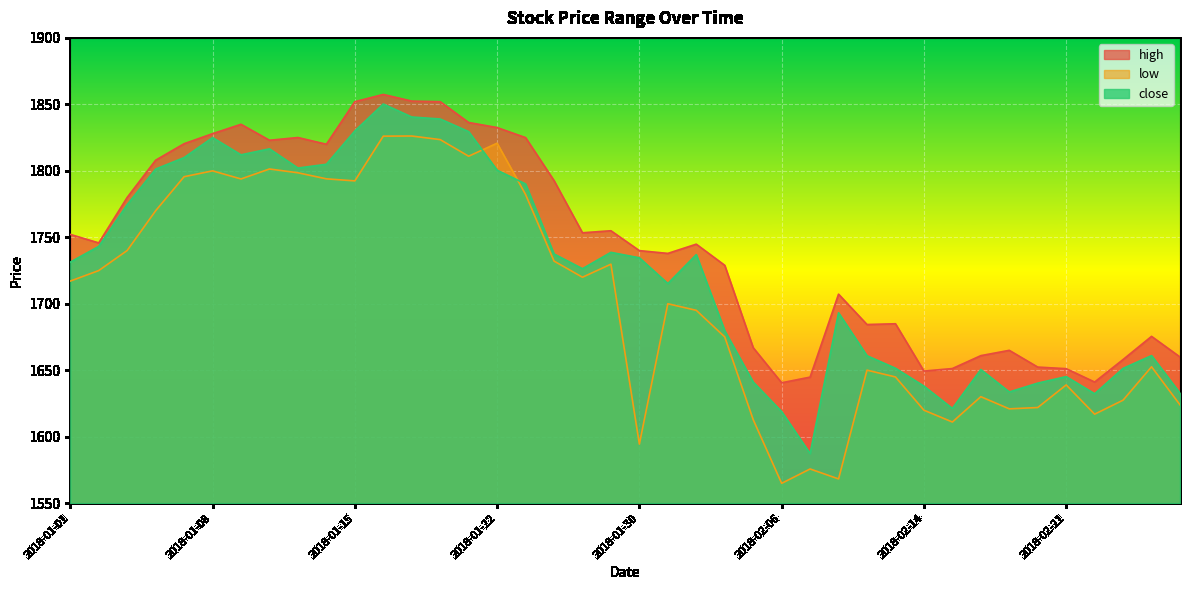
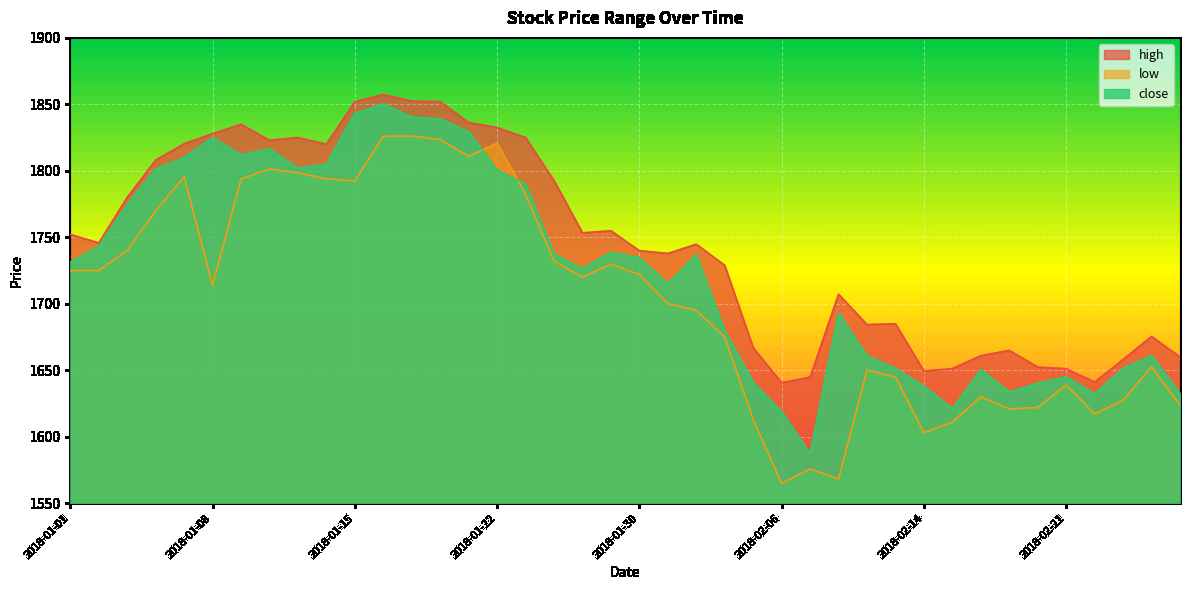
low, 2018-01-01: 1717 -> 1725
low, 2018-01-08: 1800 -> 1714
close, 2018-01-15: 1830 -> 1843
low, 2018-01-30: 1595 -> 1722
low, 2018-02-14: 1620 -> 1603
